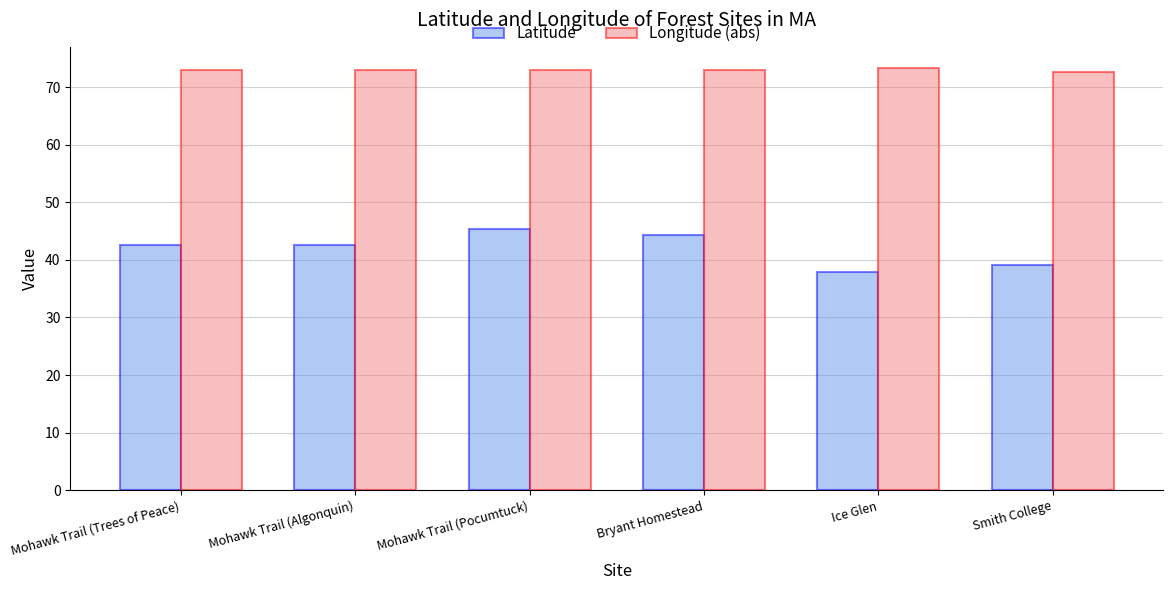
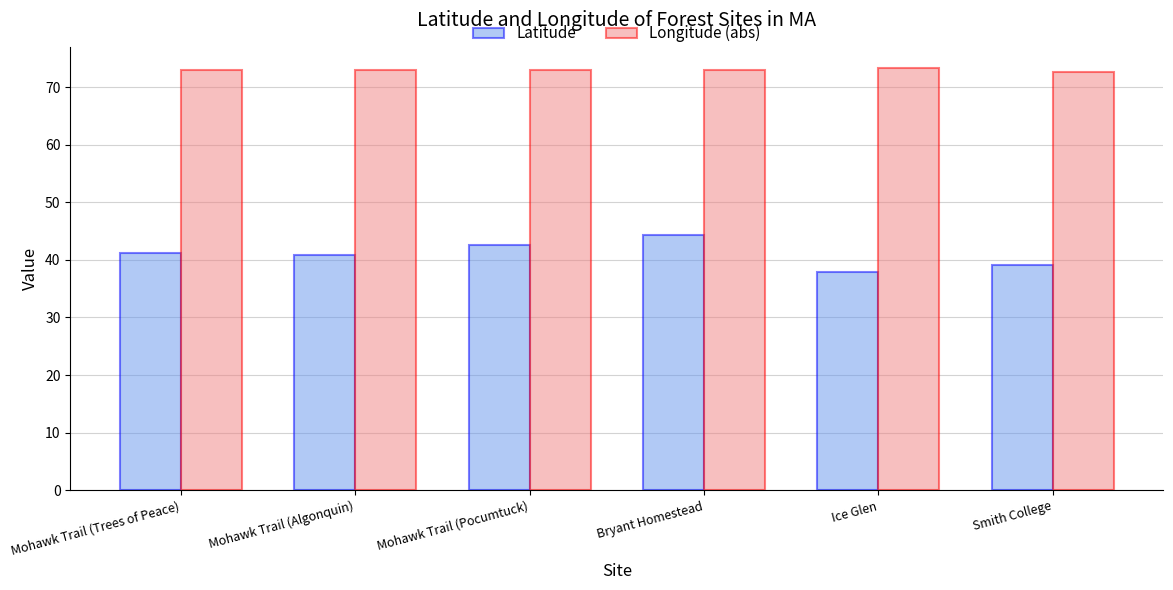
Latitude, Mohawk Trail (Trees of Peace): 43 -> 41
Latitude, Mohawk Trail (Algonquin): 43 -> 41
Latitude, Mohawk Trail (Pocumtuck): 45 -> 43
